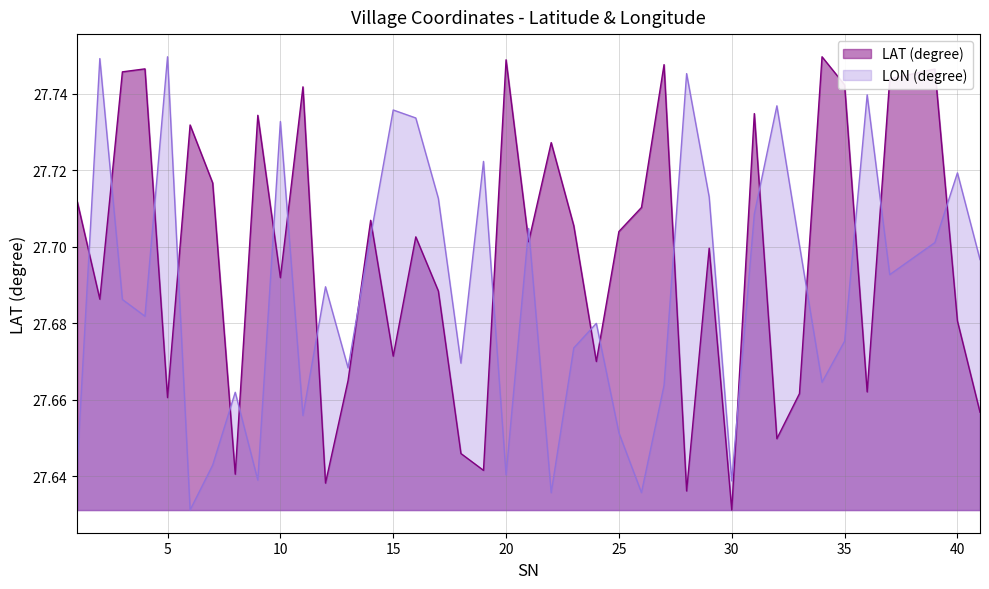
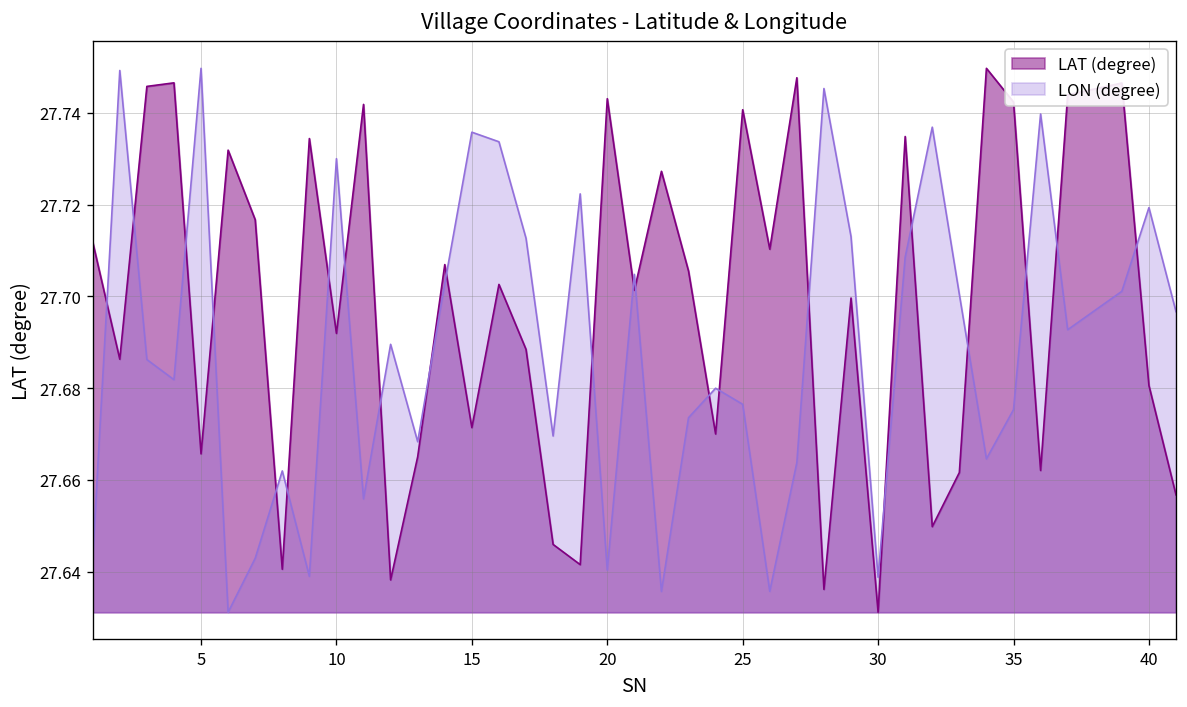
LAT (degree), 5: 27.661 -> 27.666
LON (degree), 10: 27.733 -> 27.730
LAT (degree), 20: 27.749 -> 27.743
LAT (degree), 25: 27.704 -> 27.741
LON (degree), 25: 27.651 -> 27.676
